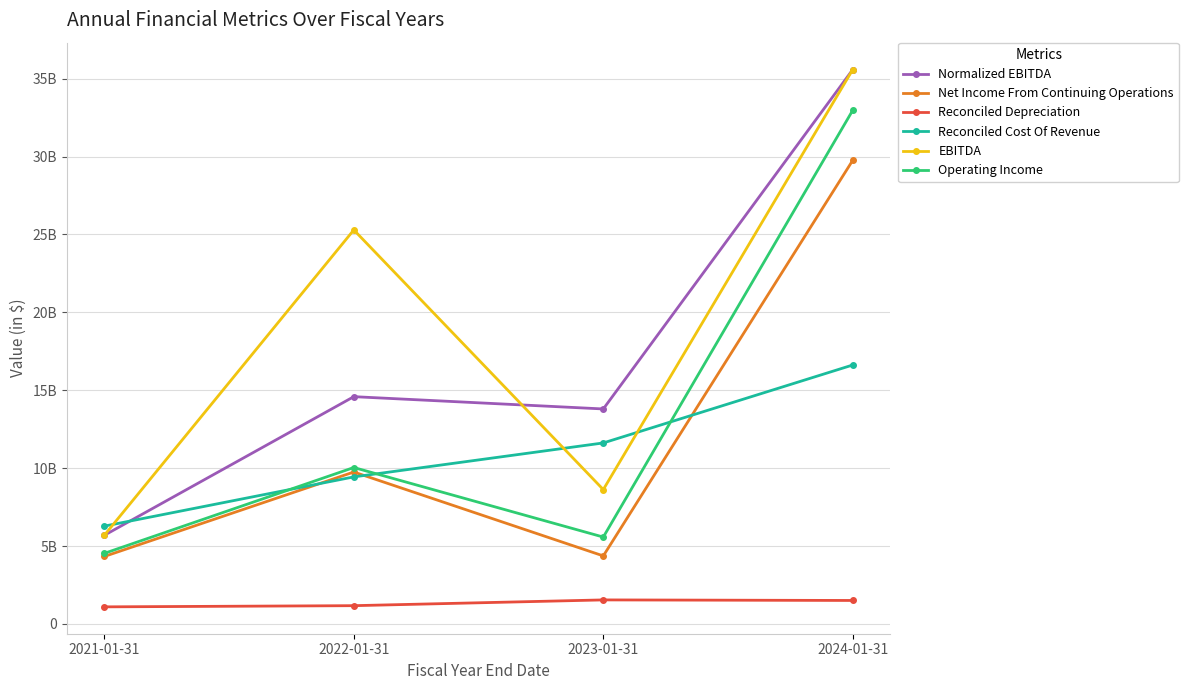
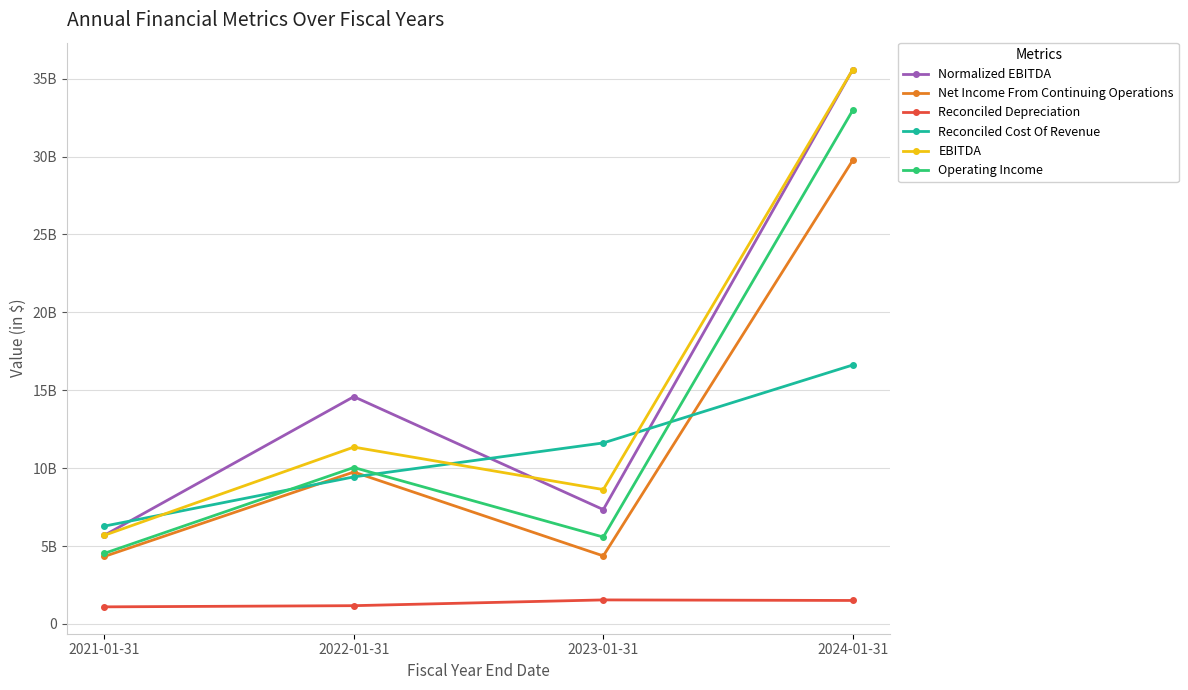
EBITDA, 2022-01-31: 25300000000 -> 11400000000
Normalized EBITDA, 2023-01-31: 13800000000 -> 7300000000
